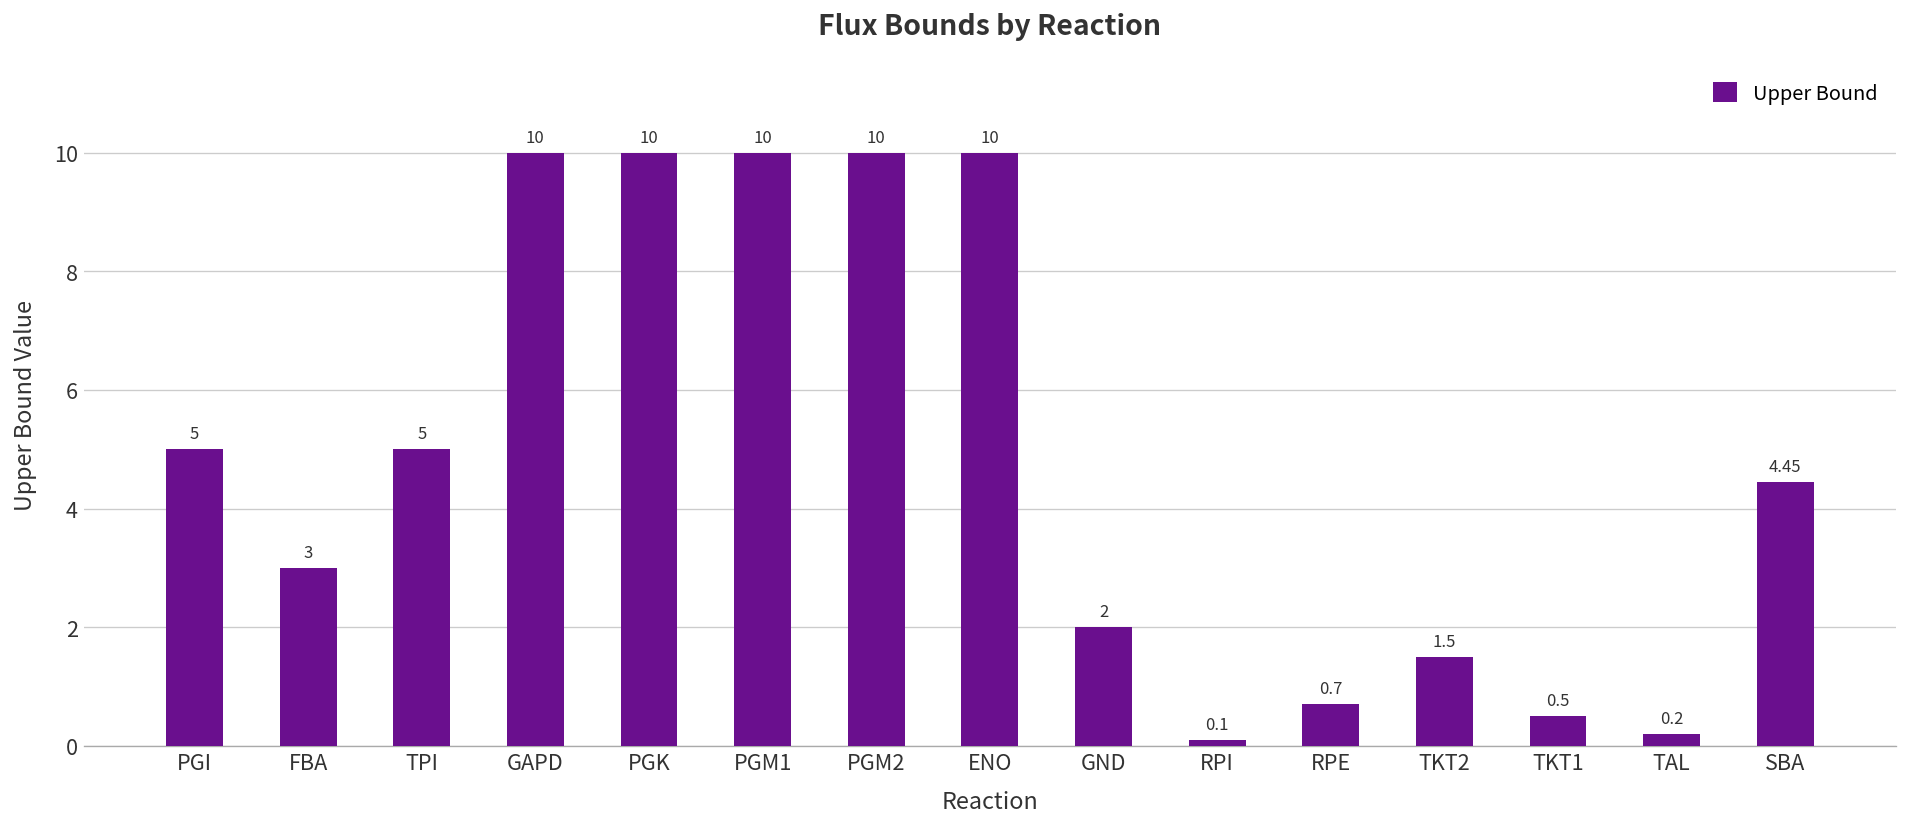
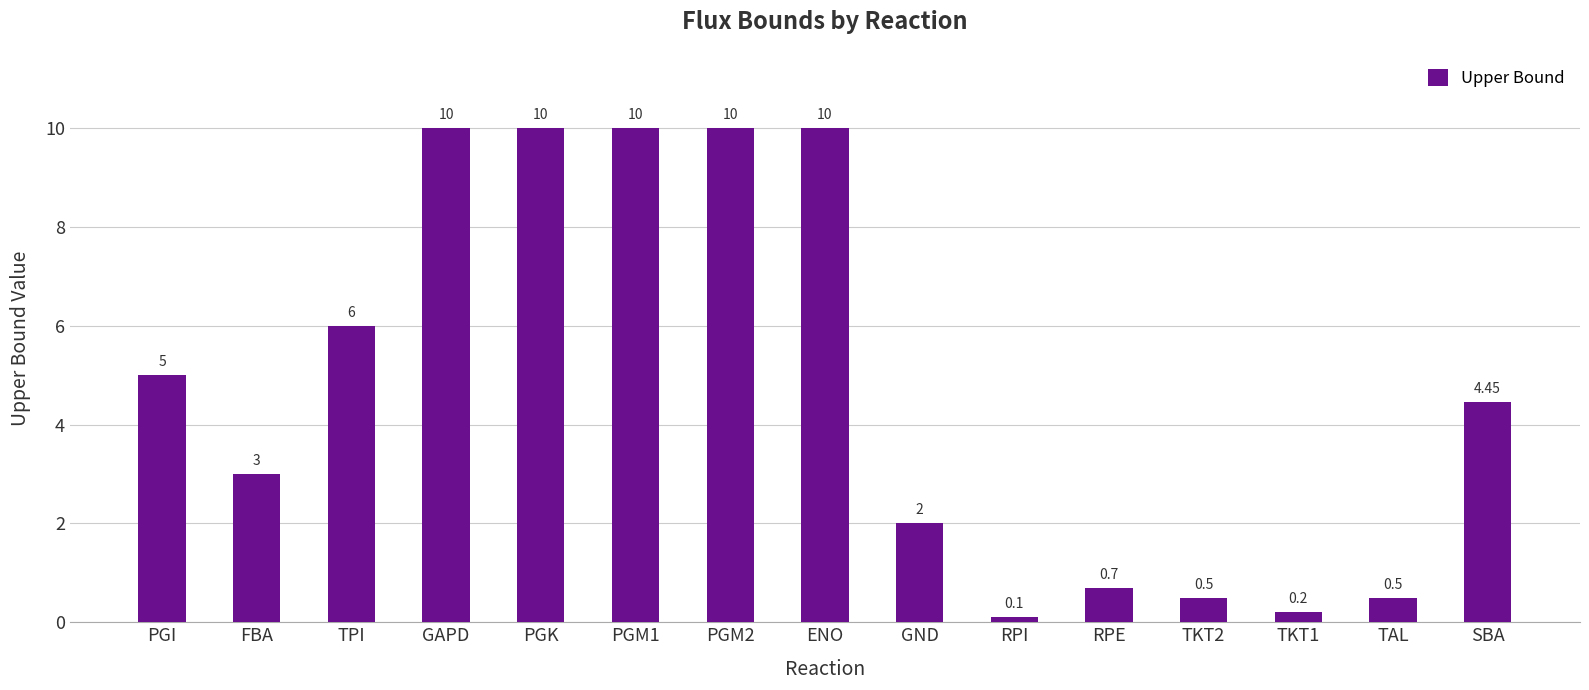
TPI: 5 -> 6
TKT2: 1.5 -> 0.5
TKT1: 0.5 -> 0.2
TAL: 0.2 -> 0.5
